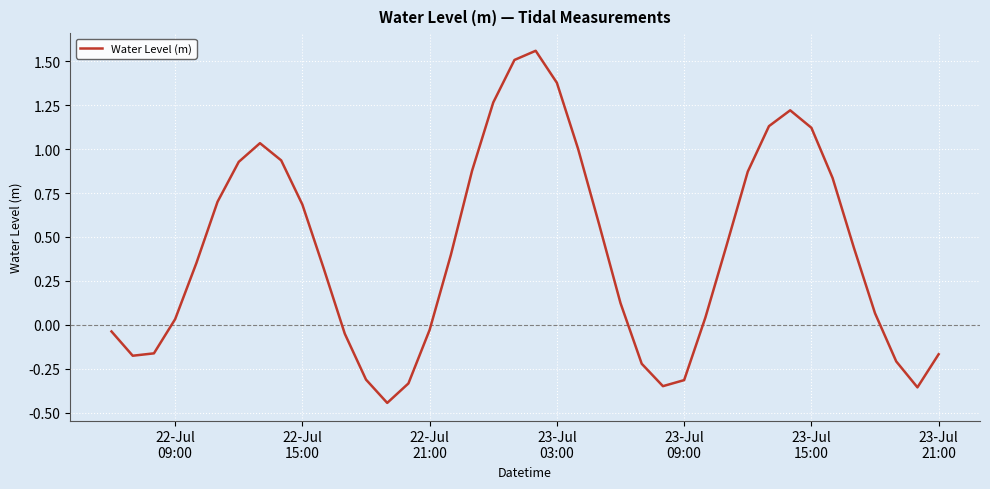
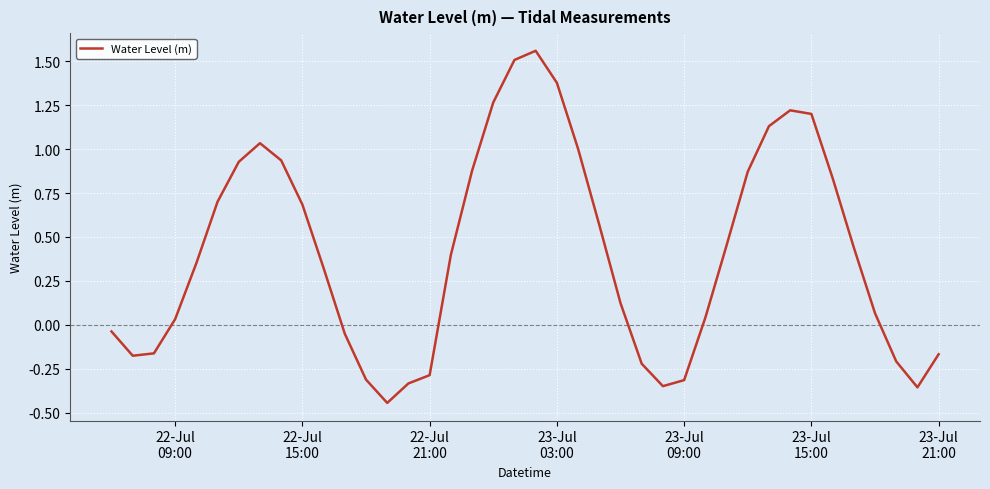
22-Jul 21:00: -0.03 -> -0.29
23-Jul 15:00: 1.12 -> 1.20
